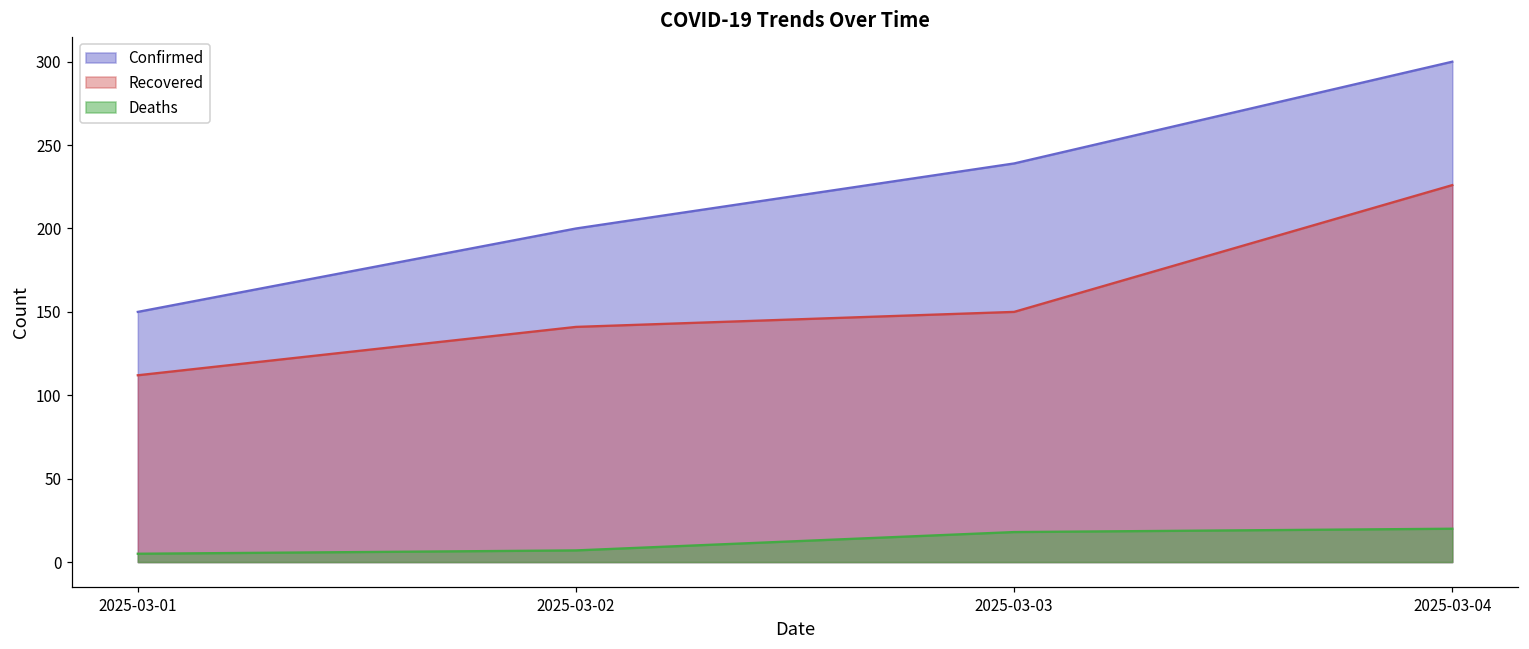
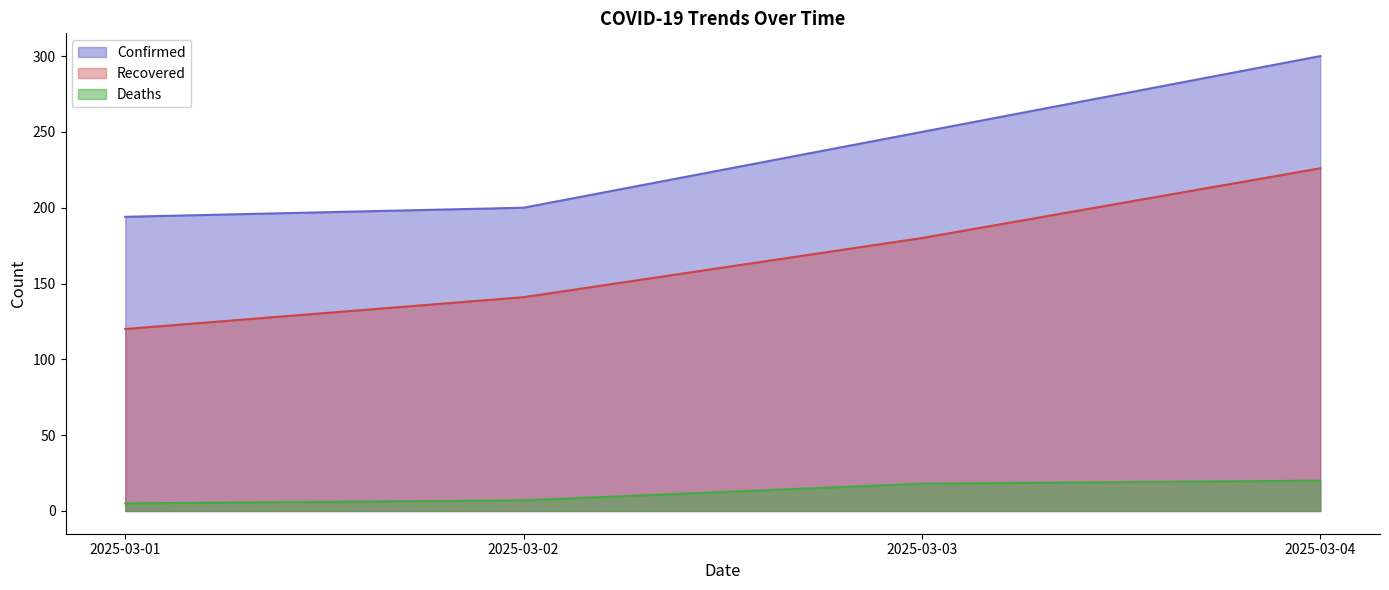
Confirmed, 2025-03-01: 150 -> 194
Recovered, 2025-03-01: 112 -> 120
Confirmed, 2025-03-03: 239 -> 250
Recovered, 2025-03-03: 150 -> 180
